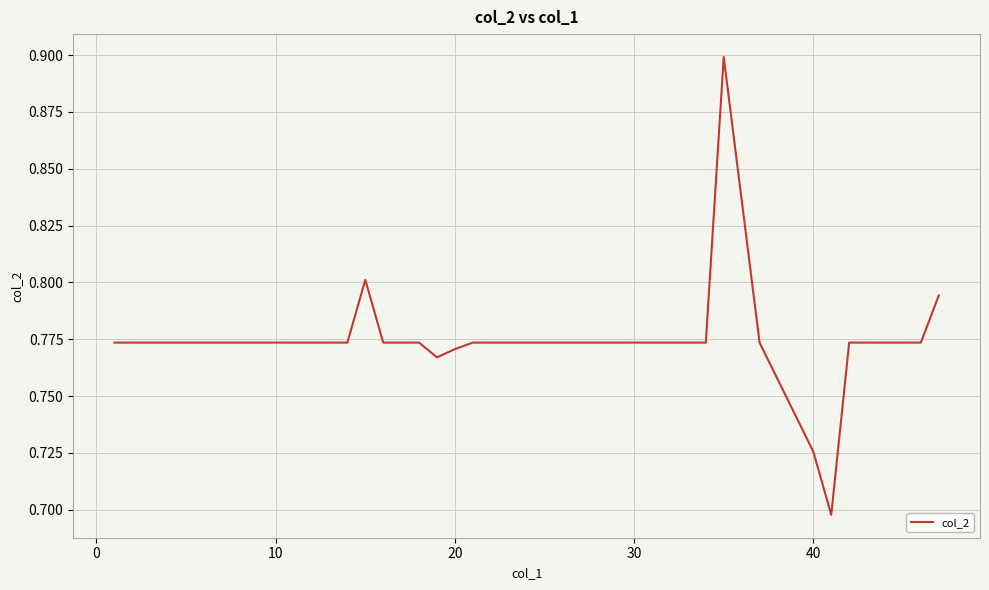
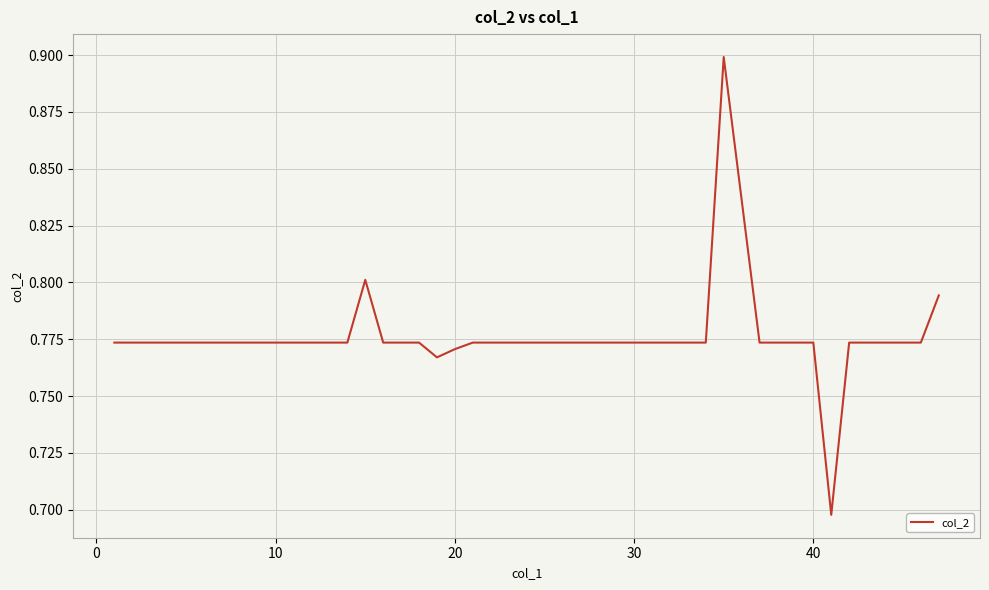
40: 0.726 -> 0.774
